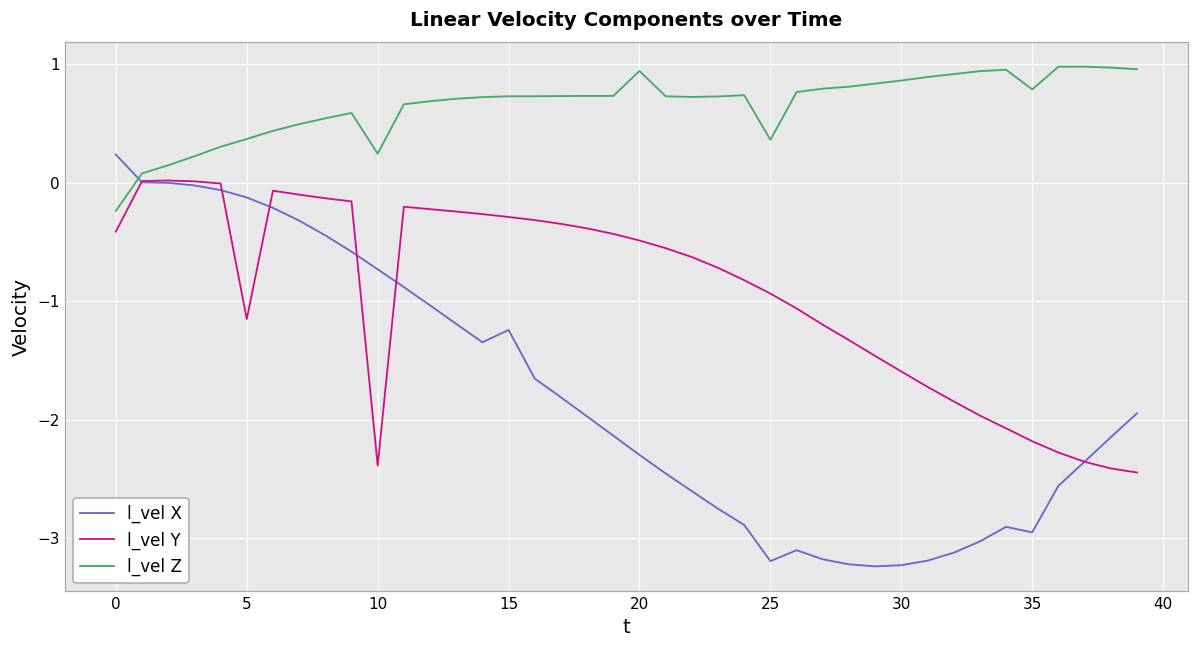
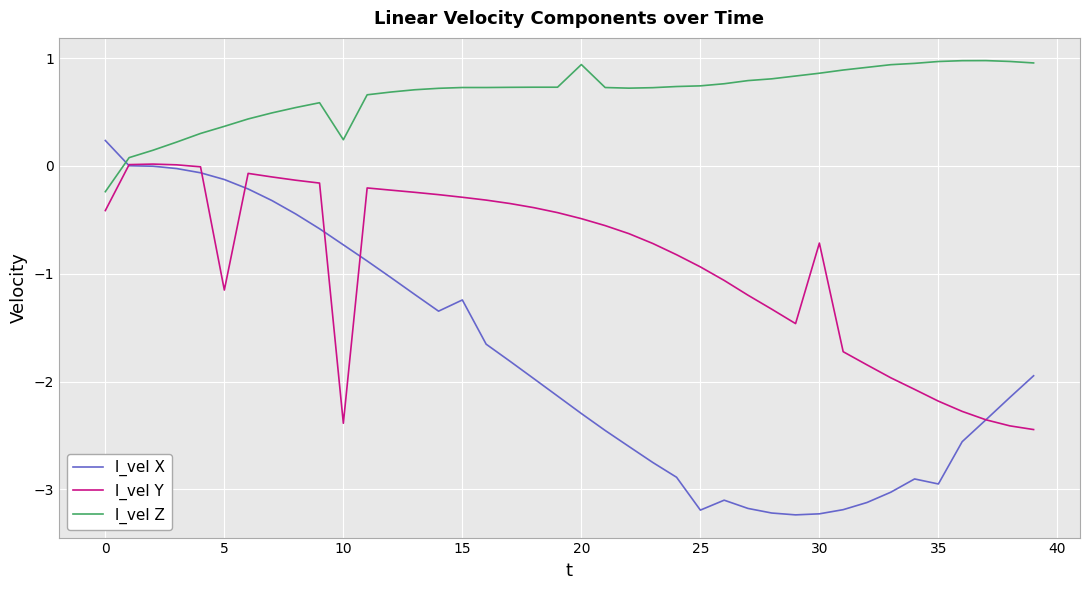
l_vel Z, 25: 0.36 -> 0.74
l_vel Y, 30: -1.59 -> -0.72
l_vel Z, 35: 0.79 -> 0.97
